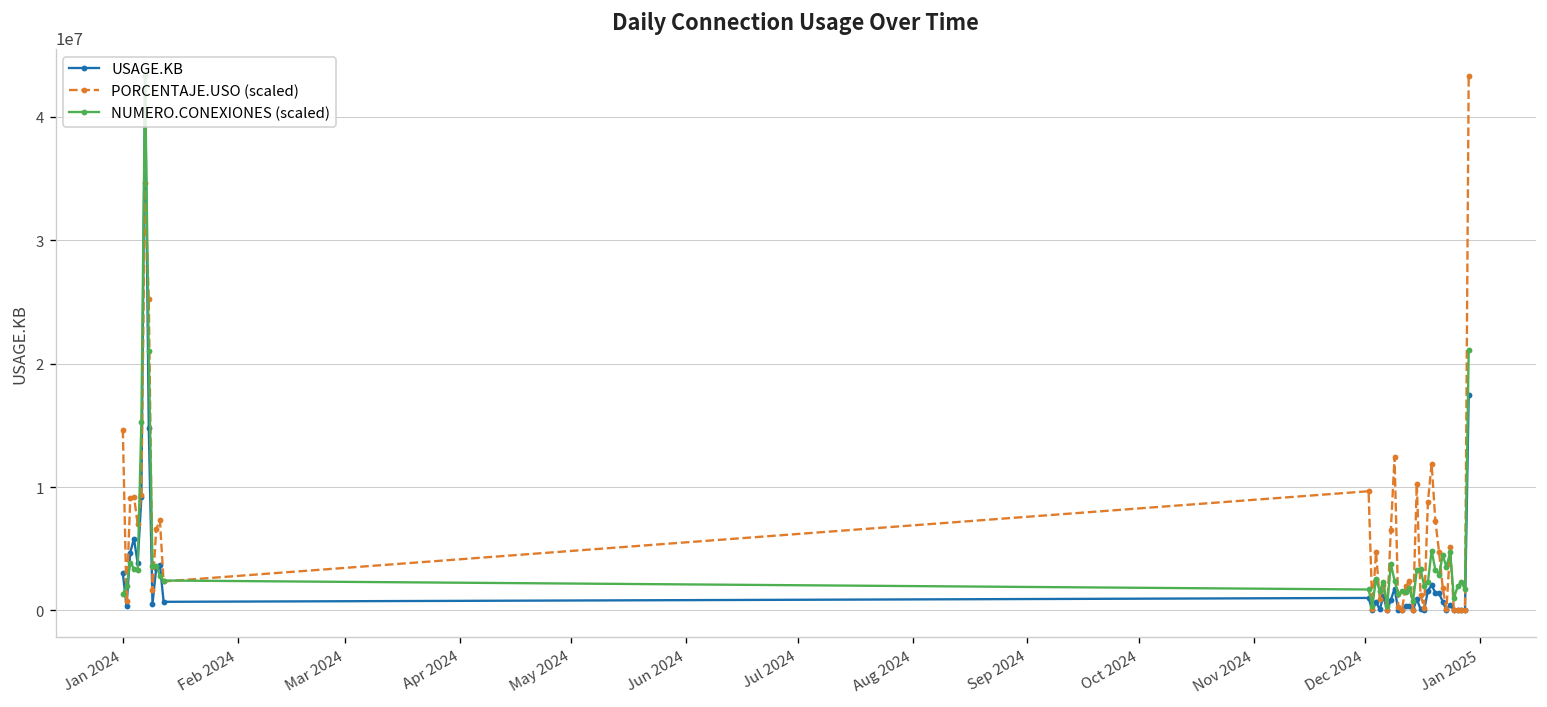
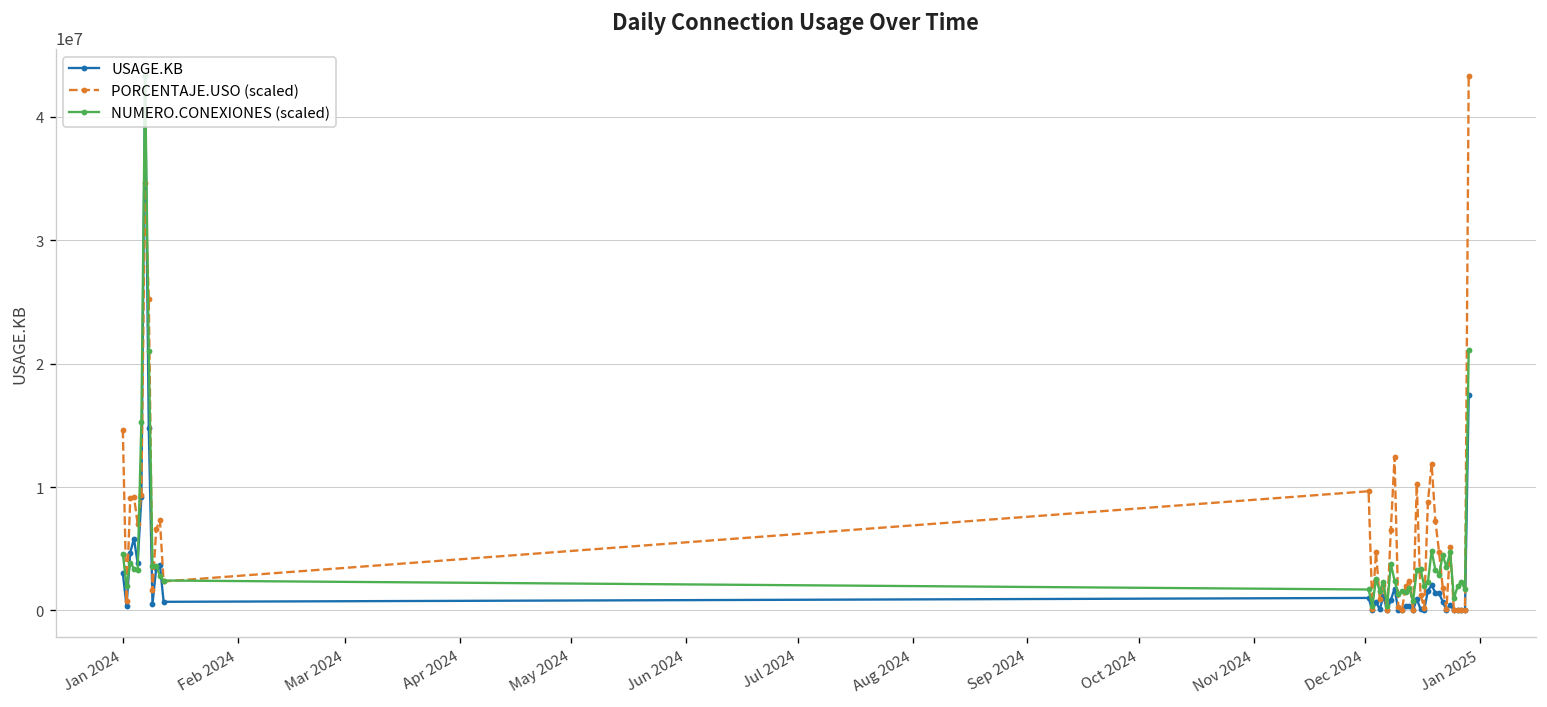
NUMERO.CONEXIONES (scaled), Jan 2024: 1300000 -> 4600000
